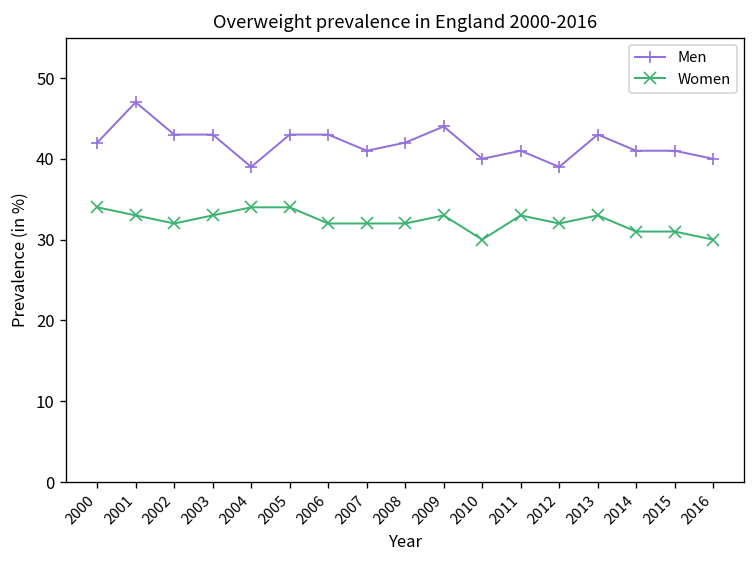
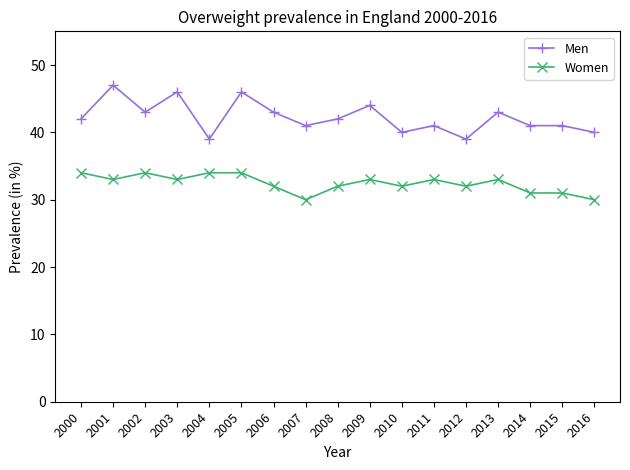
Women, 2002: 32 -> 34
Men, 2003: 43 -> 46
Men, 2005: 43 -> 46
Women, 2007: 32 -> 30
Women, 2010: 30 -> 32
